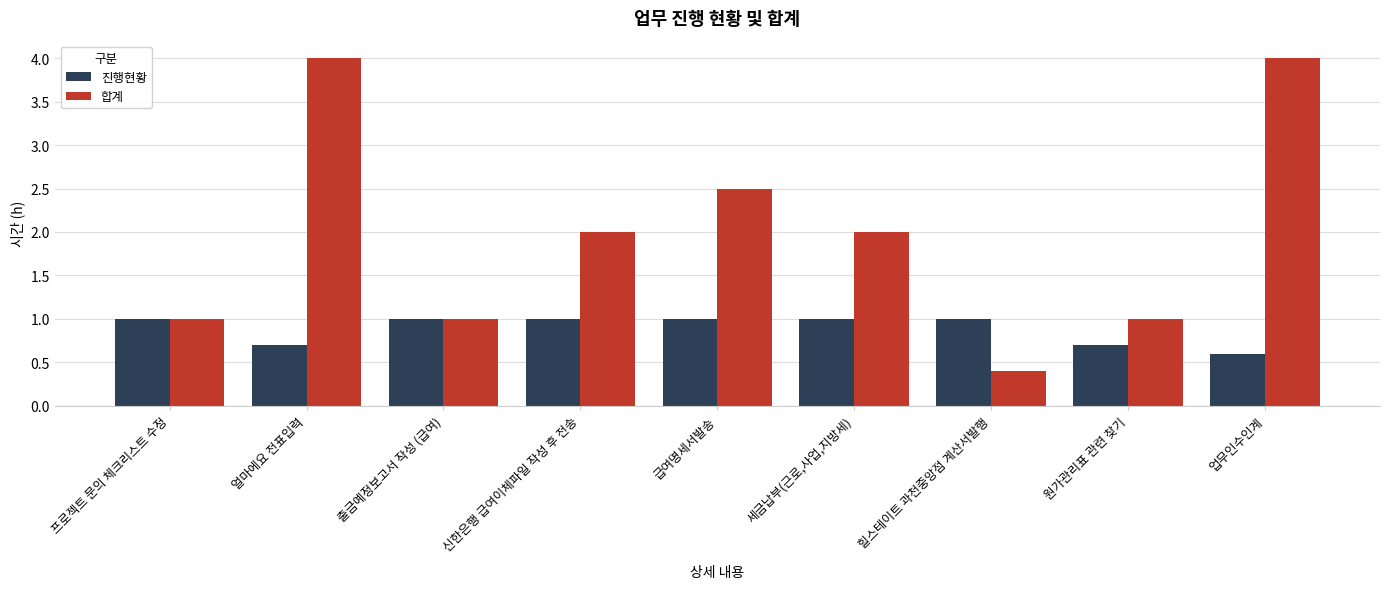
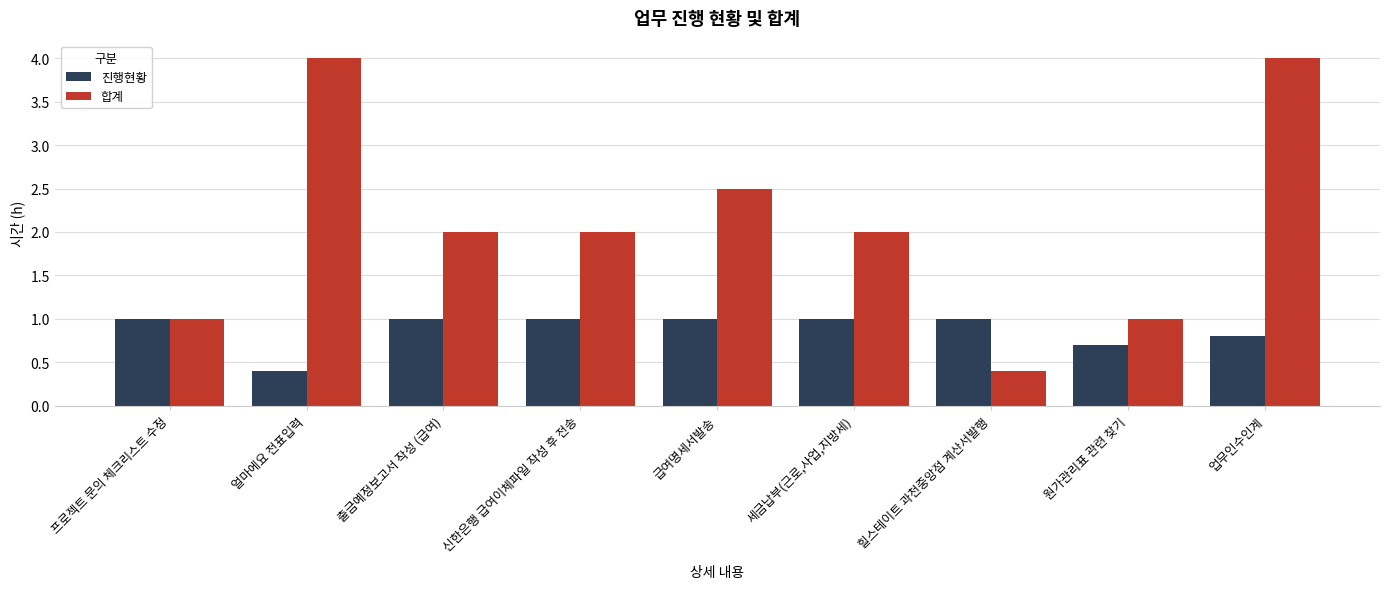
진행현황, 얼마에요 전표입력: 0.7 -> 0.4
합계, 출금예정보고서 작성 (급여): 1 -> 2
진행현황, 업무인수인계: 0.6 -> 0.8
